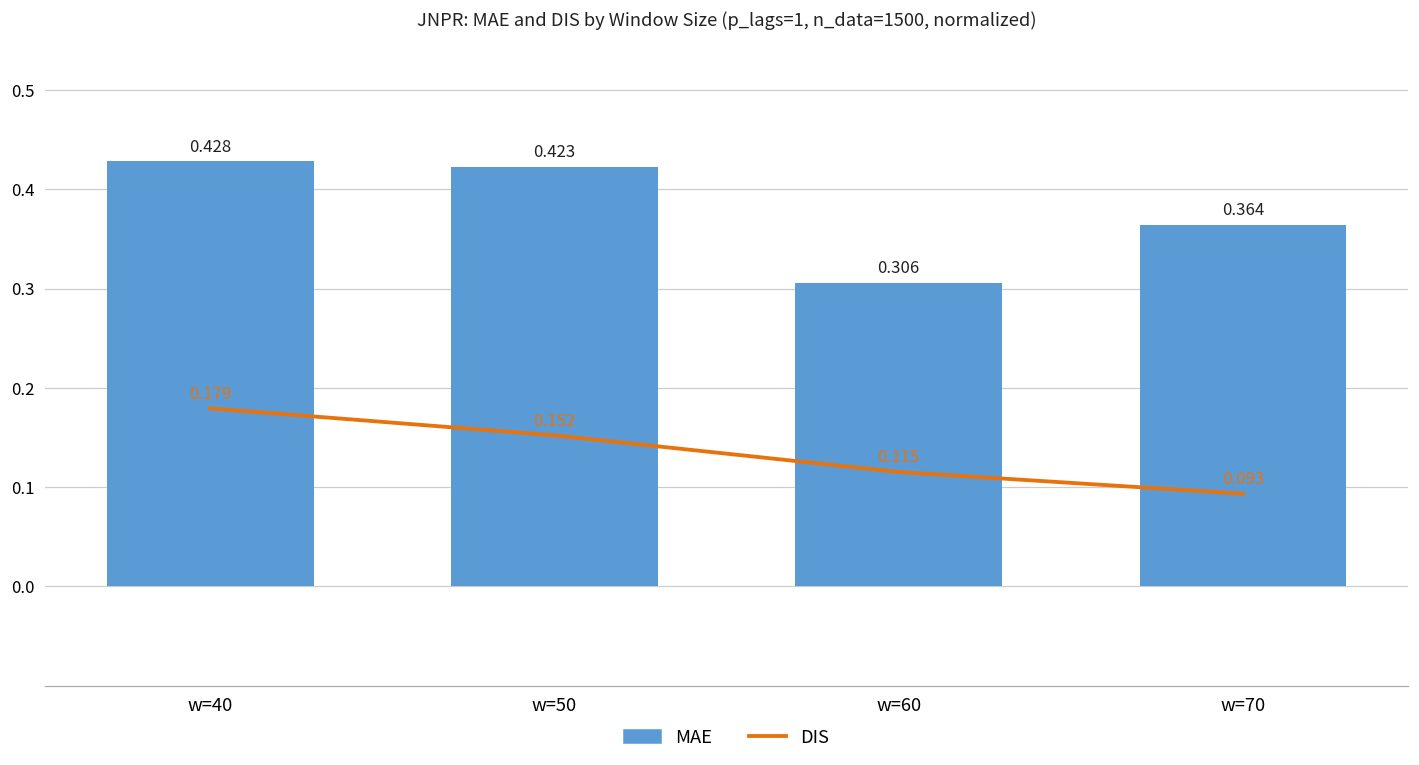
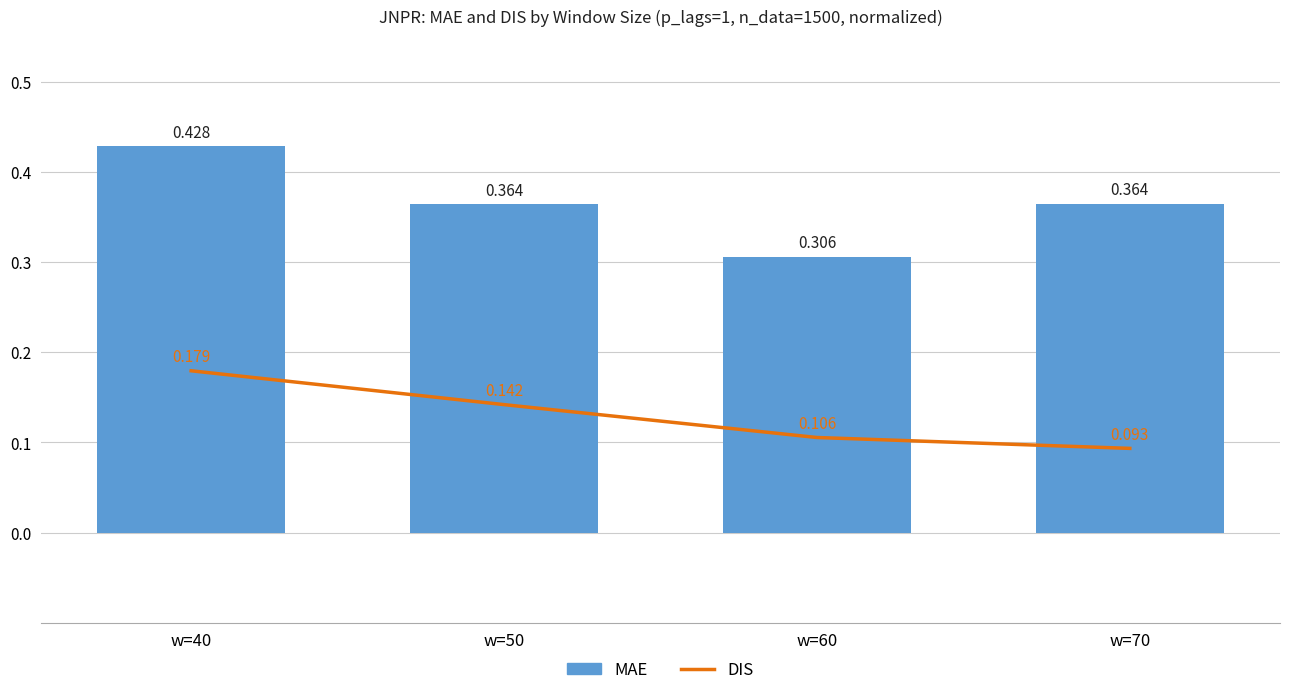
DIS, w=50: 0.152 -> 0.142
MAE, w=50: 0.423 -> 0.364
DIS, w=60: 0.115 -> 0.106
